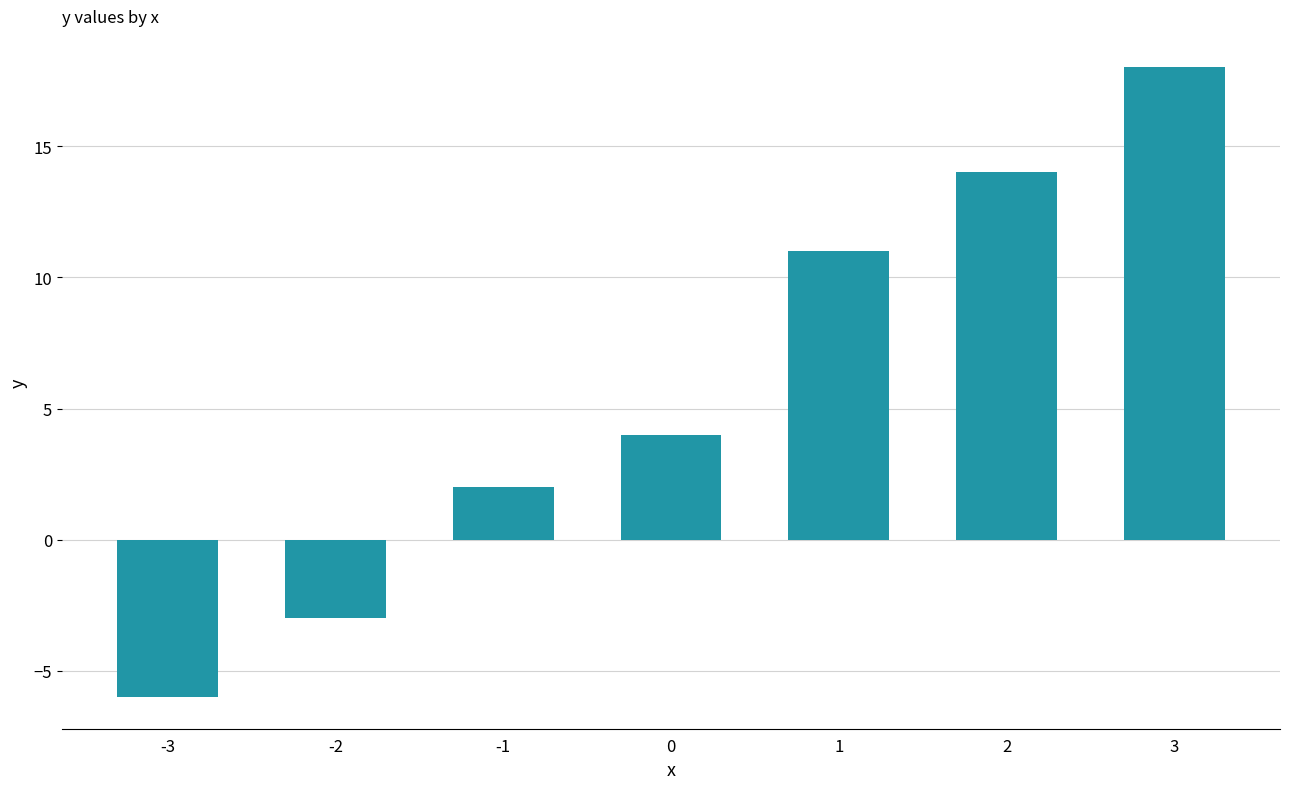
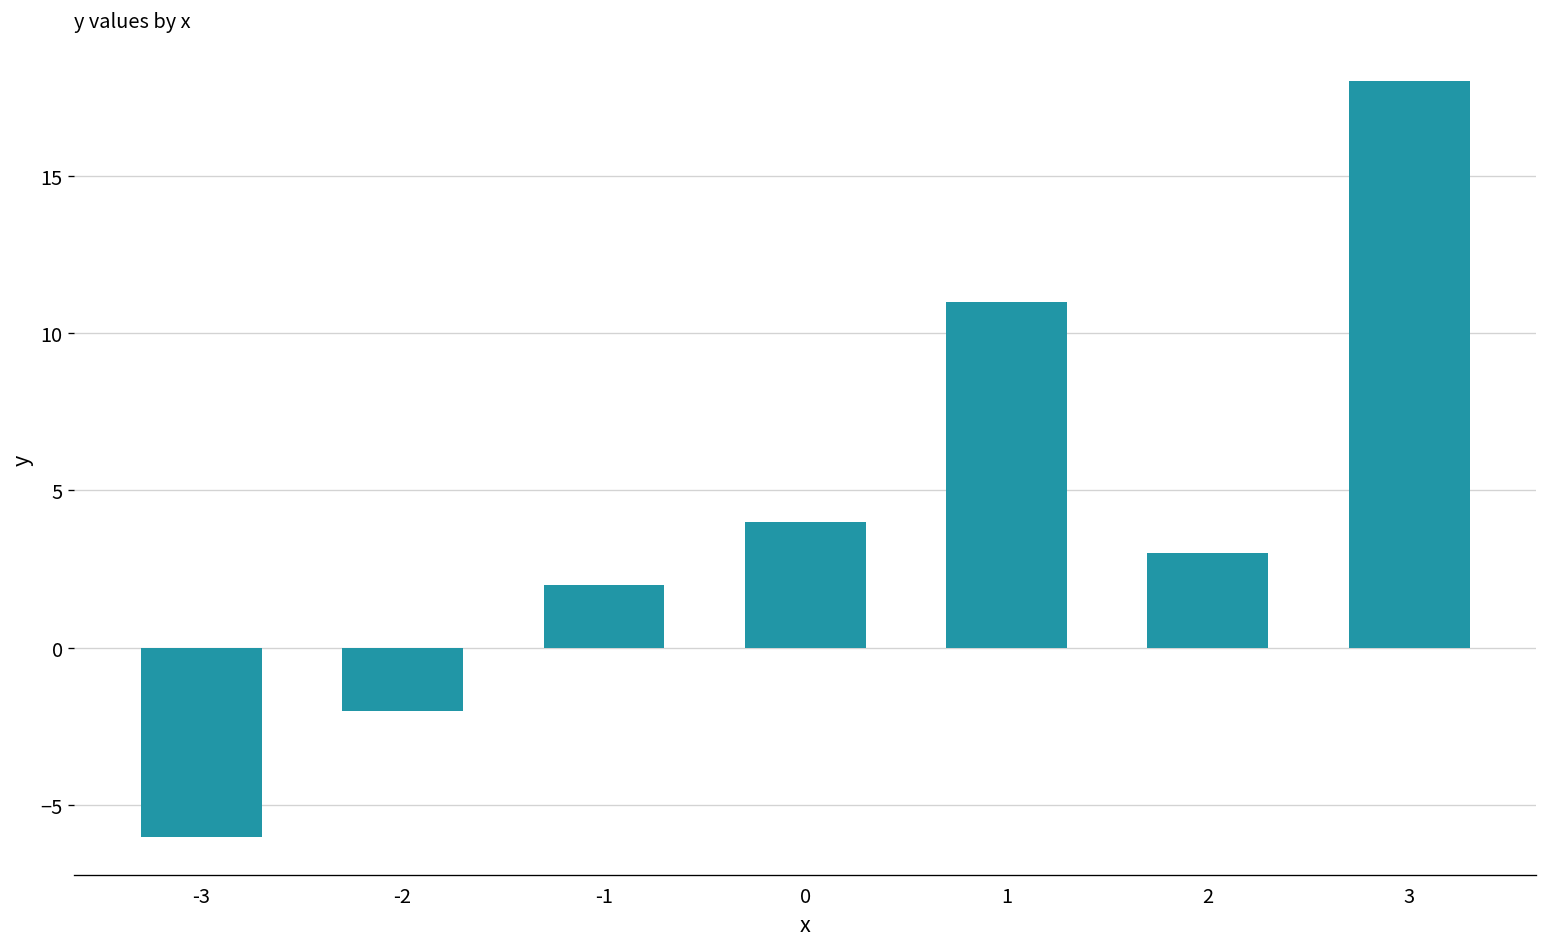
-2: -3 -> -2
2: 14 -> 3
